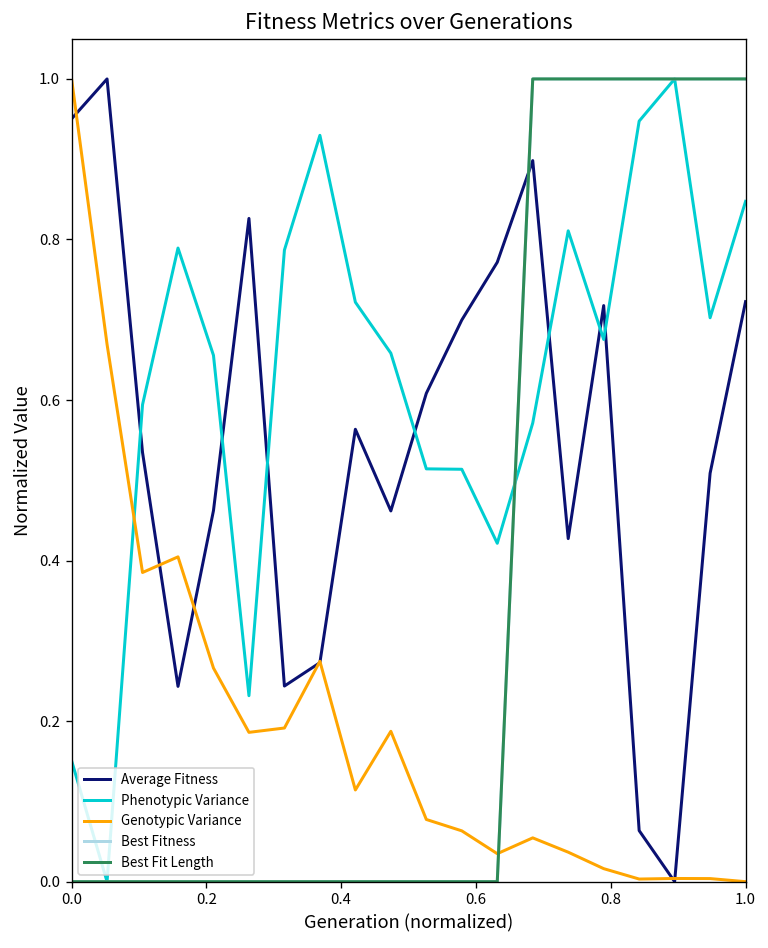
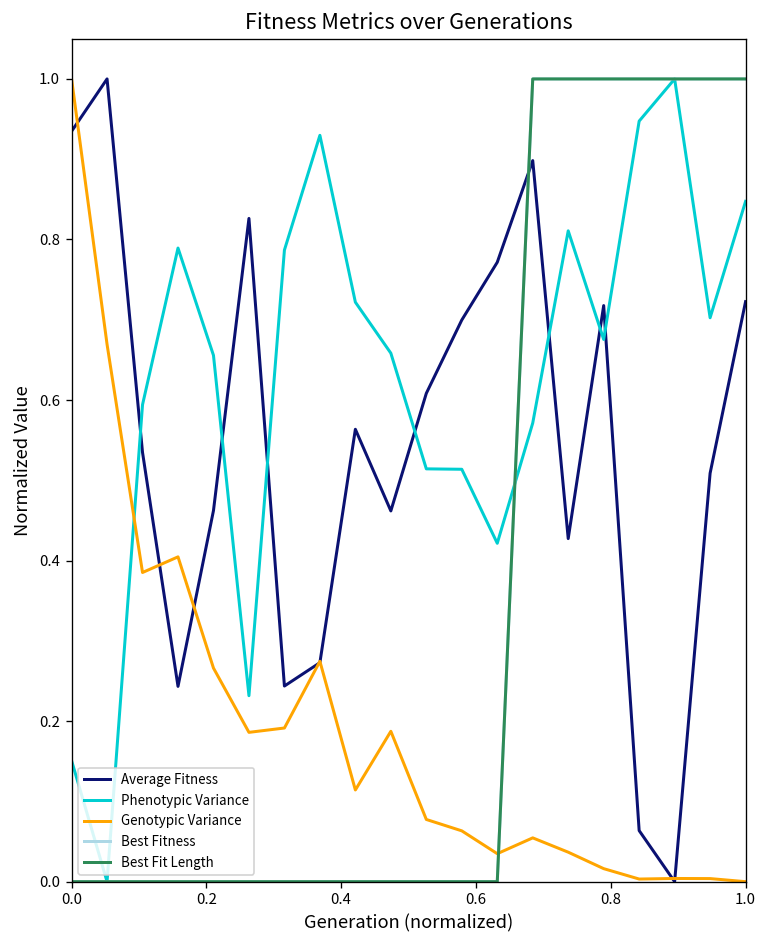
Average Fitness, 0.0: 0.95 -> 0.93
